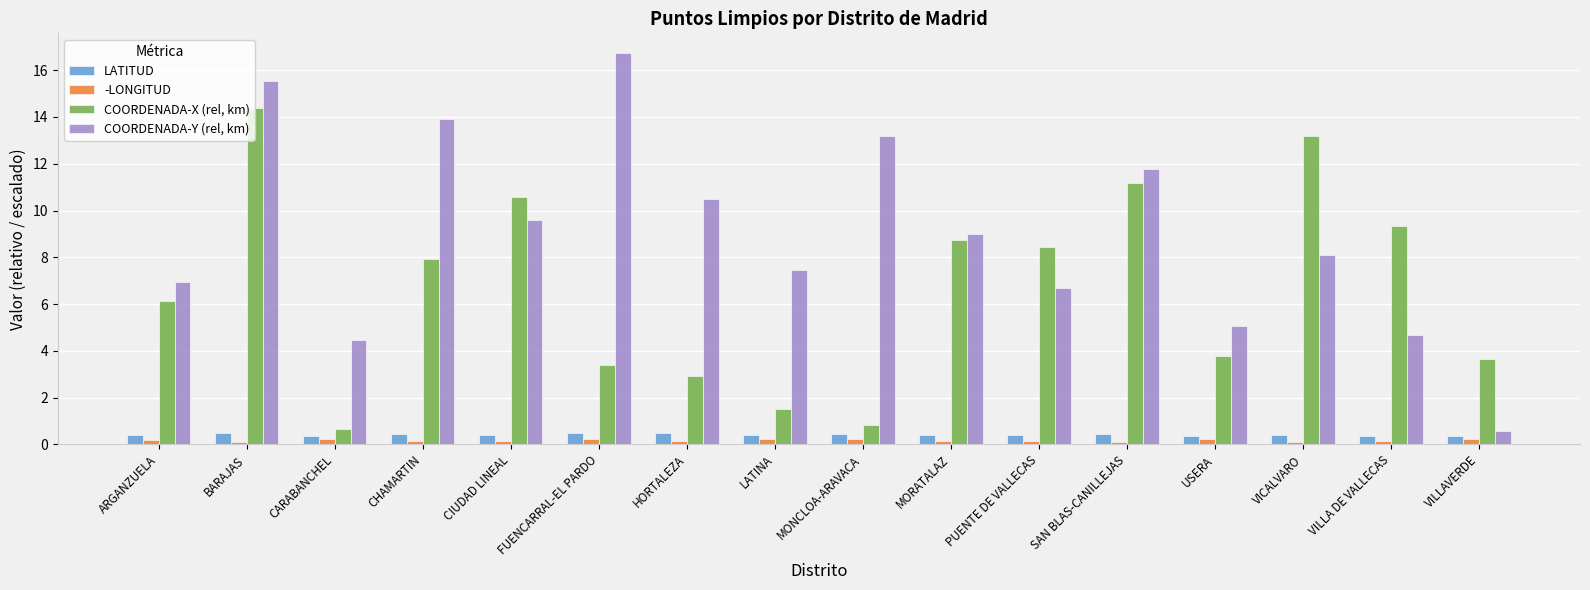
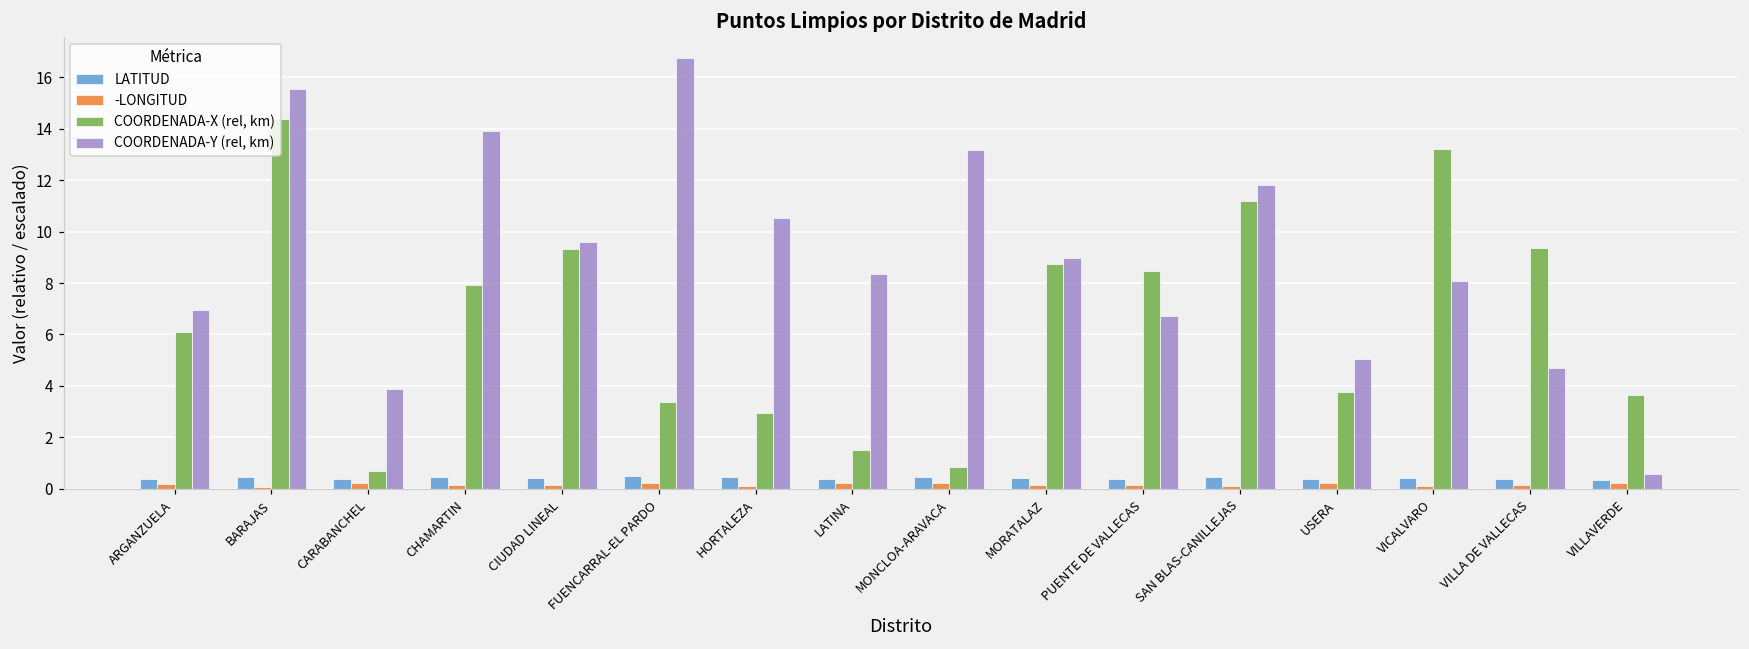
COORDENADA-Y (rel, km), CARABANCHEL: 4.5 -> 3.9
COORDENADA-X (rel, km), CIUDAD LINEAL: 10.6 -> 9.3
COORDENADA-Y (rel, km), LATINA: 7.4 -> 8.4
